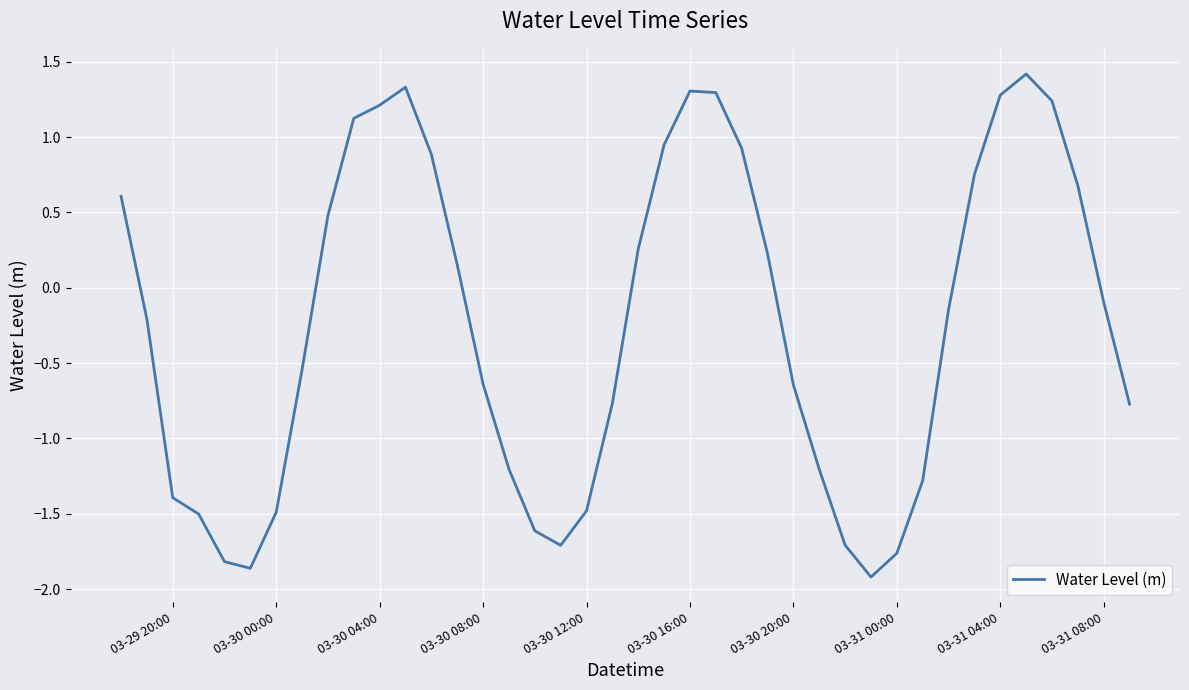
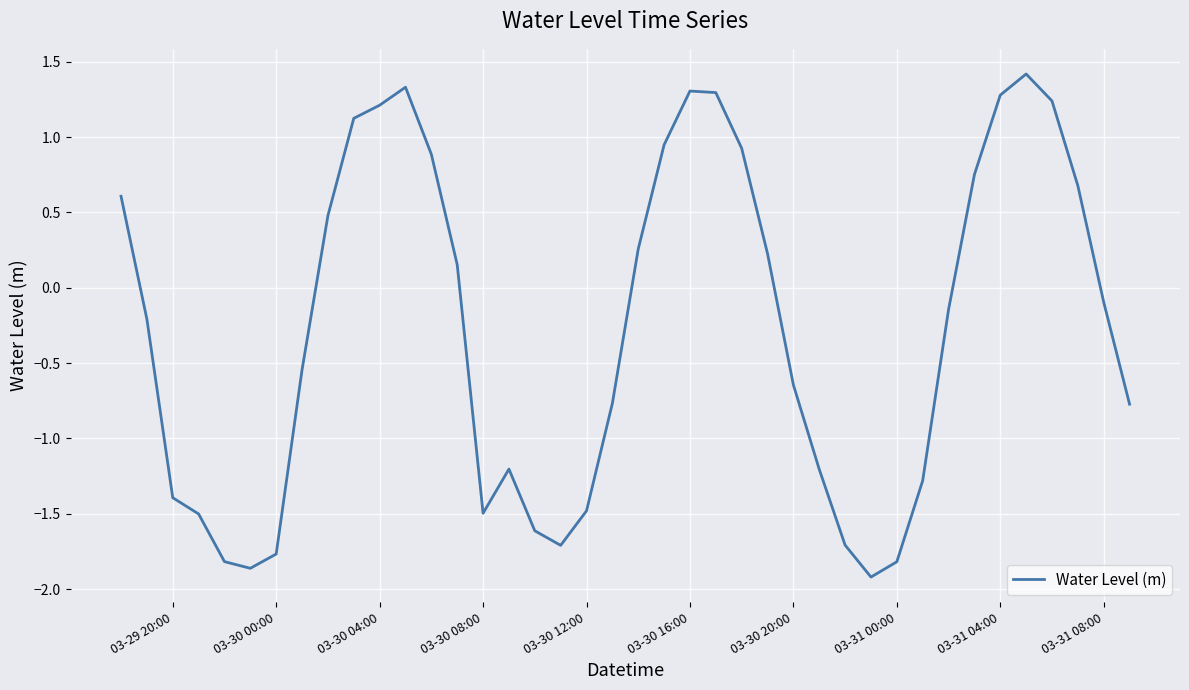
03-30 00:00: -1.49 -> -1.77
03-30 08:00: -0.64 -> -1.50
03-31 00:00: -1.76 -> -1.82
